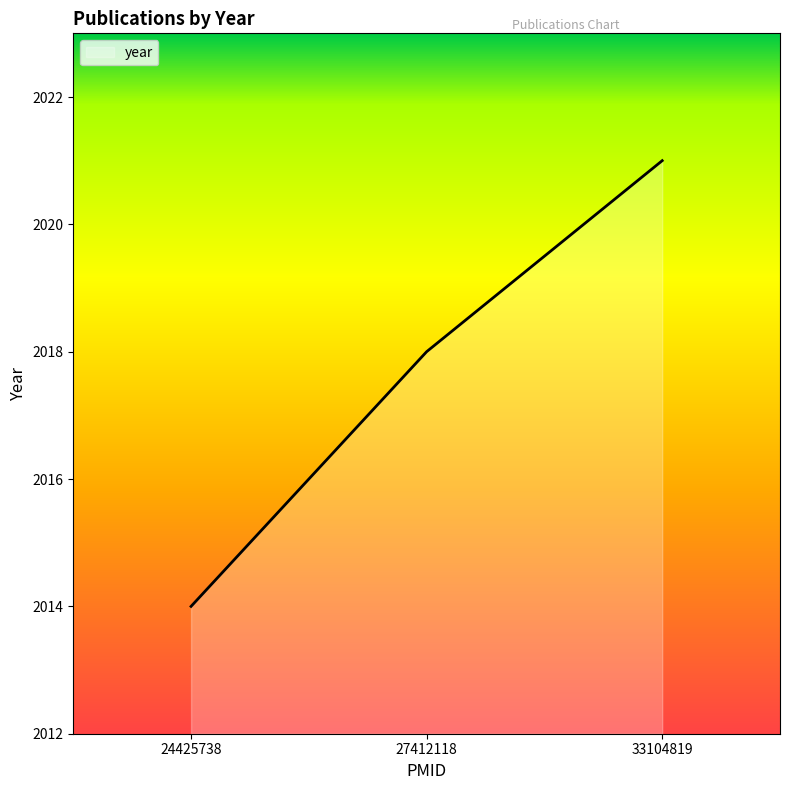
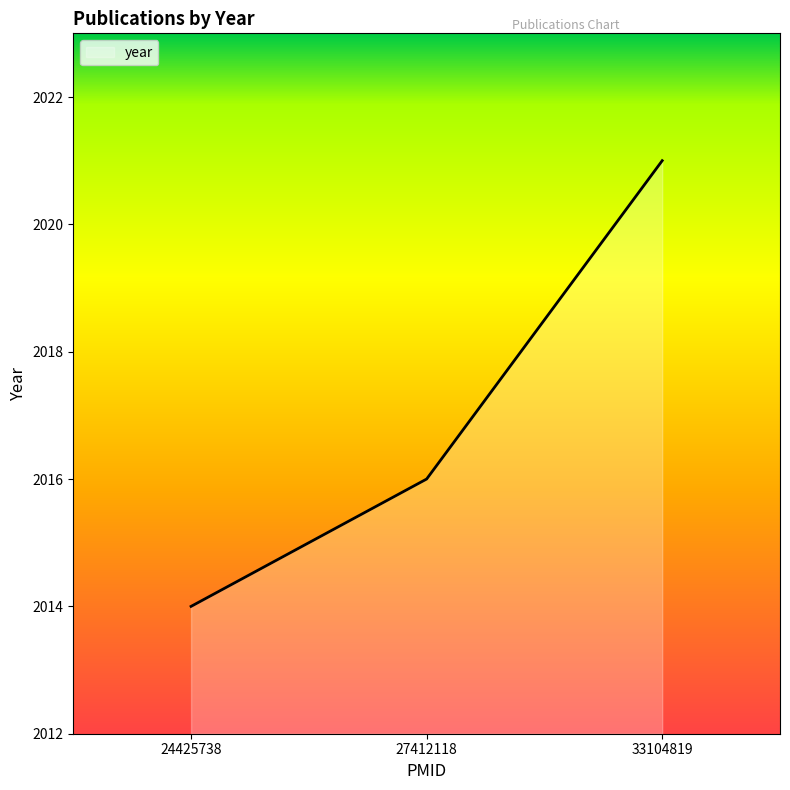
27412118: 2018 -> 2016
